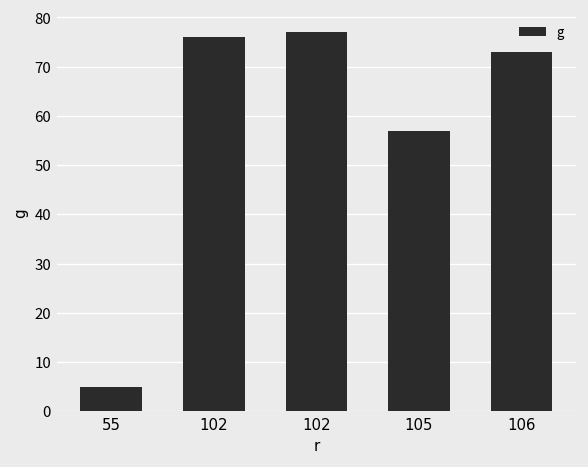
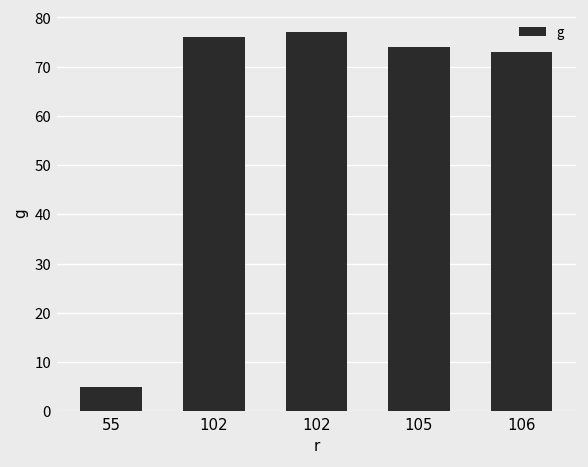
105: 57 -> 74
